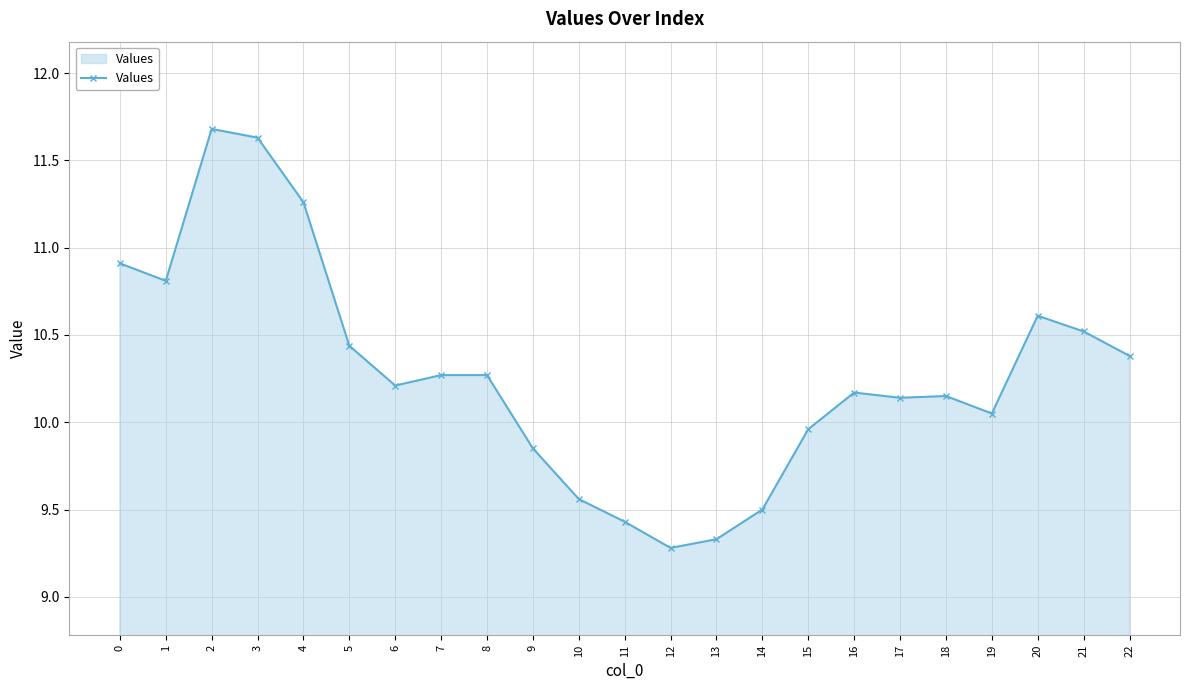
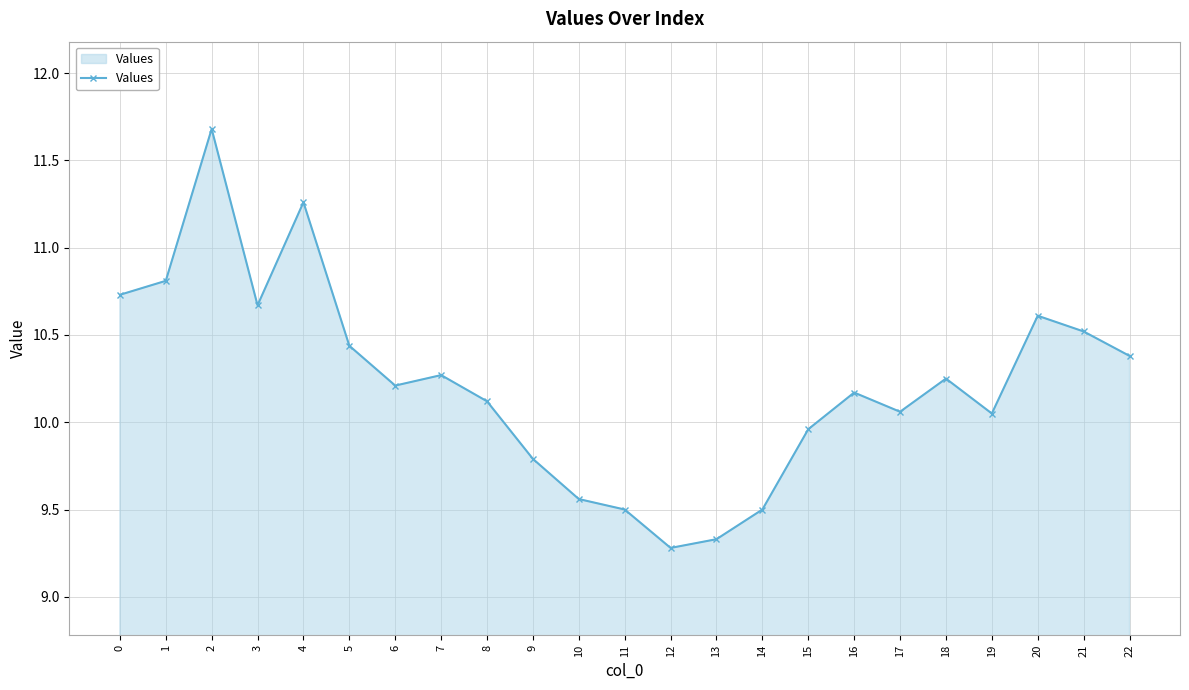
0: 10.91 -> 10.73
3: 11.63 -> 10.67
8: 10.27 -> 10.12
9: 9.85 -> 9.79
11: 9.43 -> 9.50
17: 10.14 -> 10.06
18: 10.15 -> 10.25
